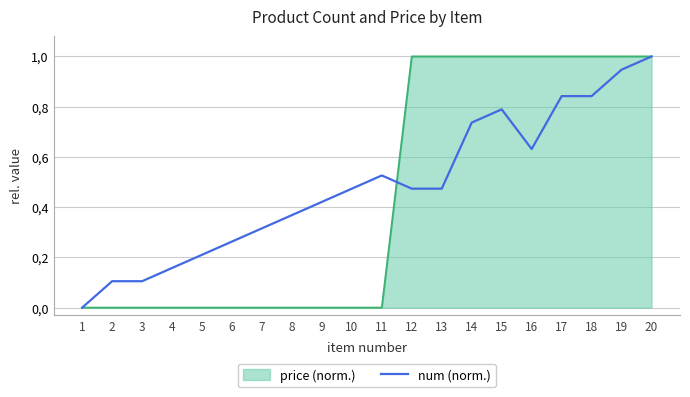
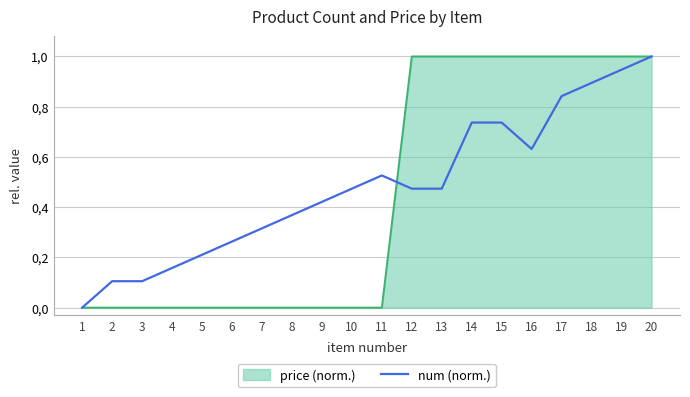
num (norm.), 15: 7.9 -> 7.4
num (norm.), 18: 8.4 -> 8.9
